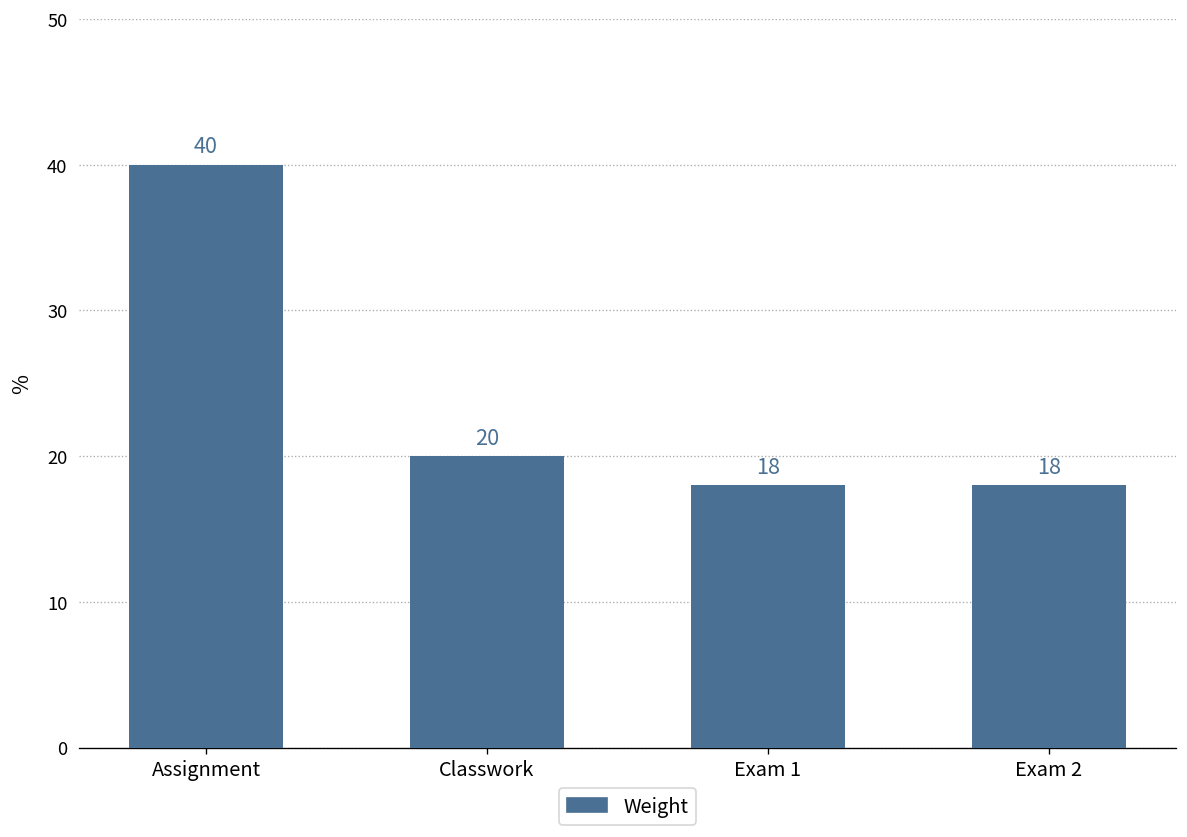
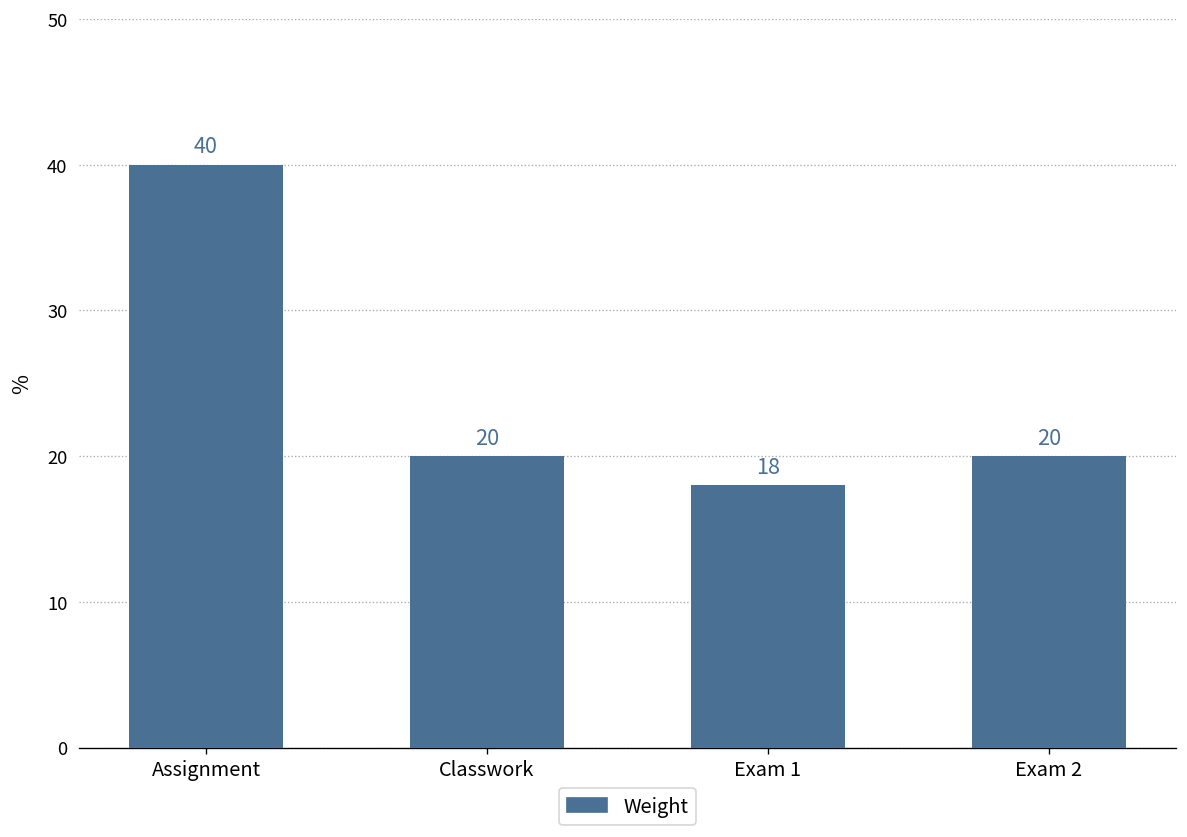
Exam 2: 18 -> 20
